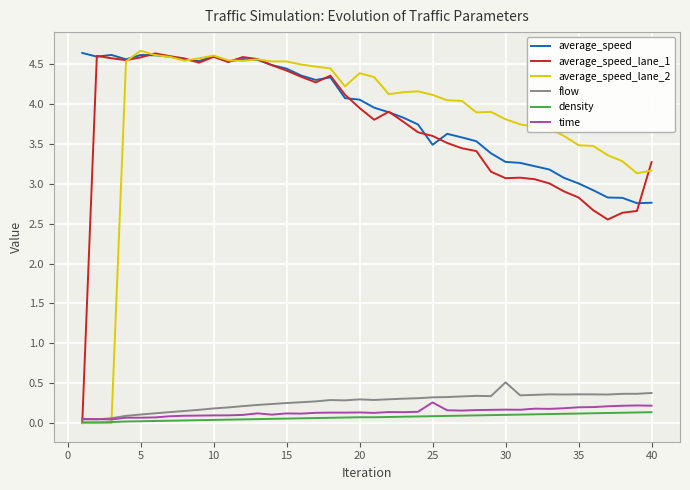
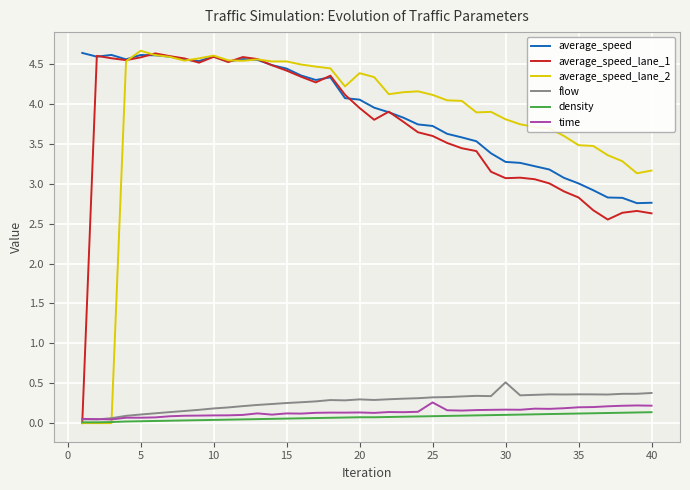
average_speed, 25: 3.5 -> 3.7
average_speed_lane_1, 40: 3.3 -> 2.6
